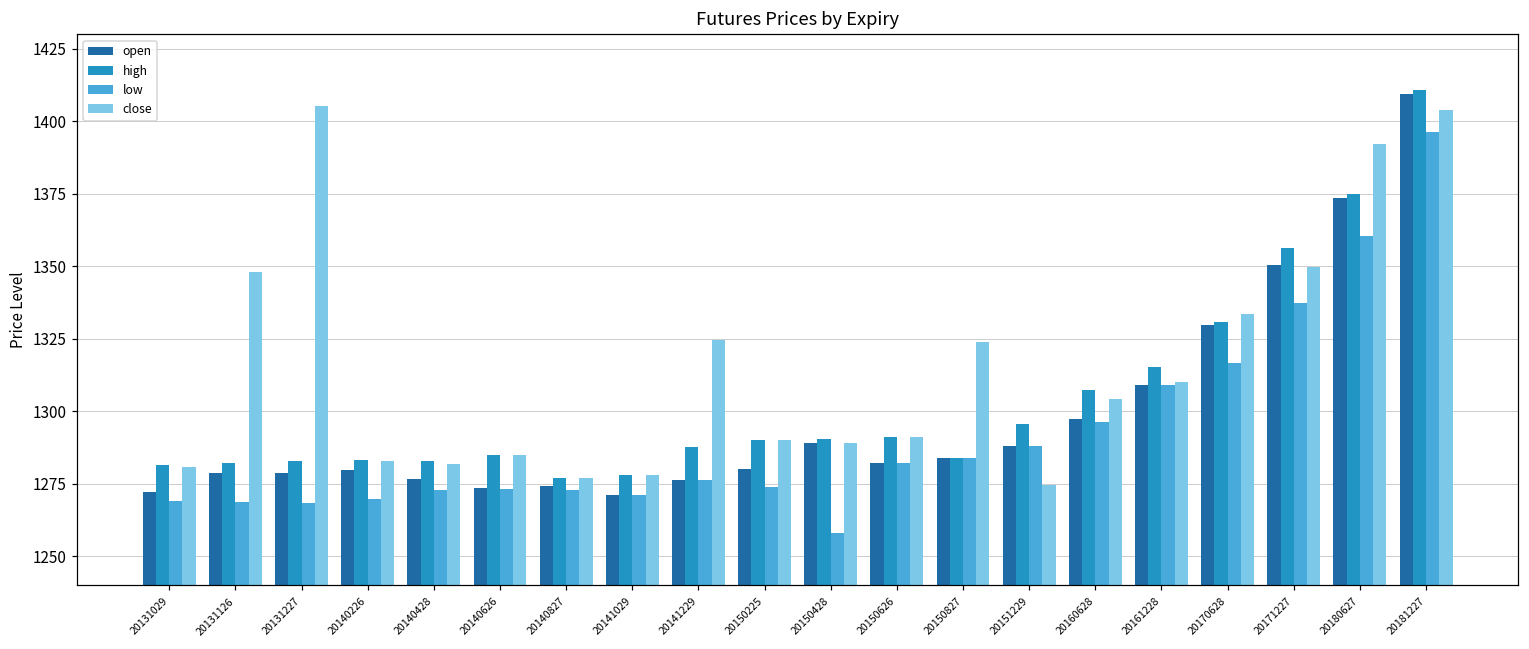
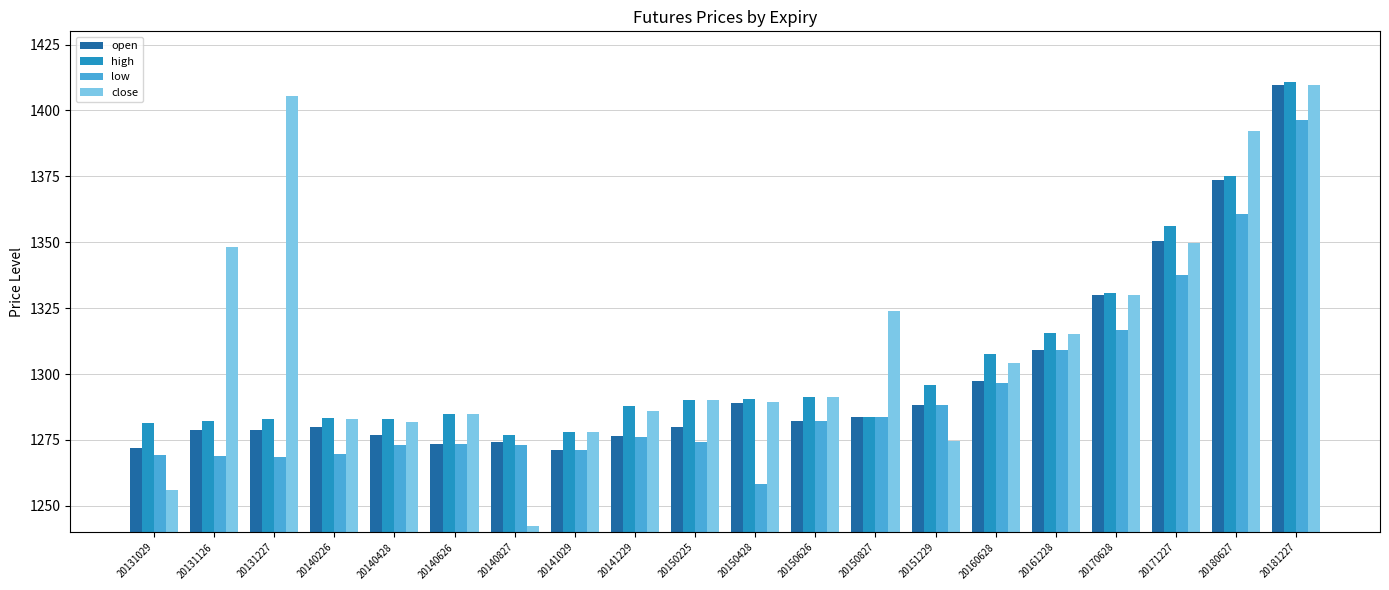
close, 20131029: 1281 -> 1256
close, 20140827: 1277 -> 1243
close, 20141229: 1325 -> 1286
close, 20161228: 1310 -> 1315
close, 20170628: 1334 -> 1330
close, 20181227: 1404 -> 1410
